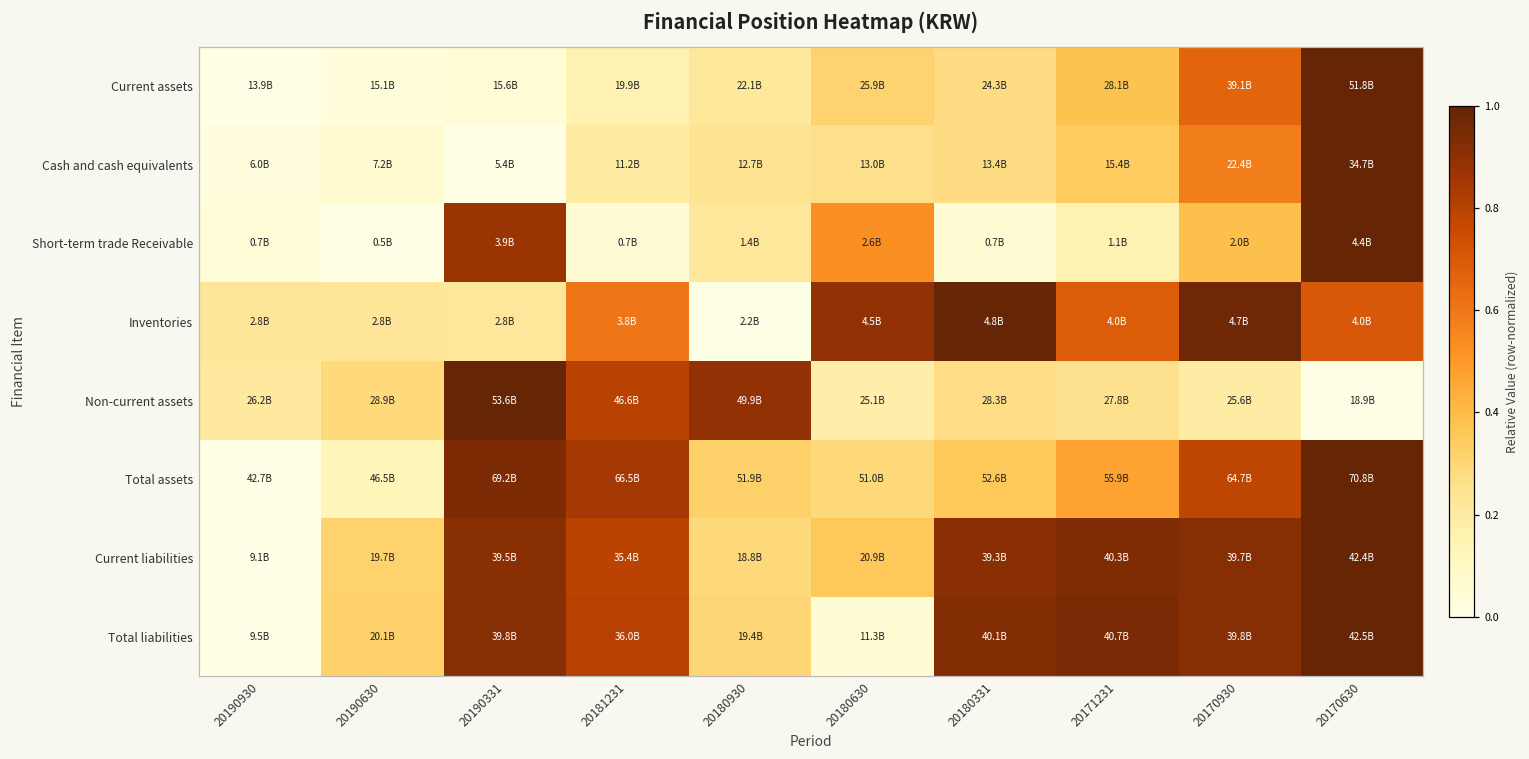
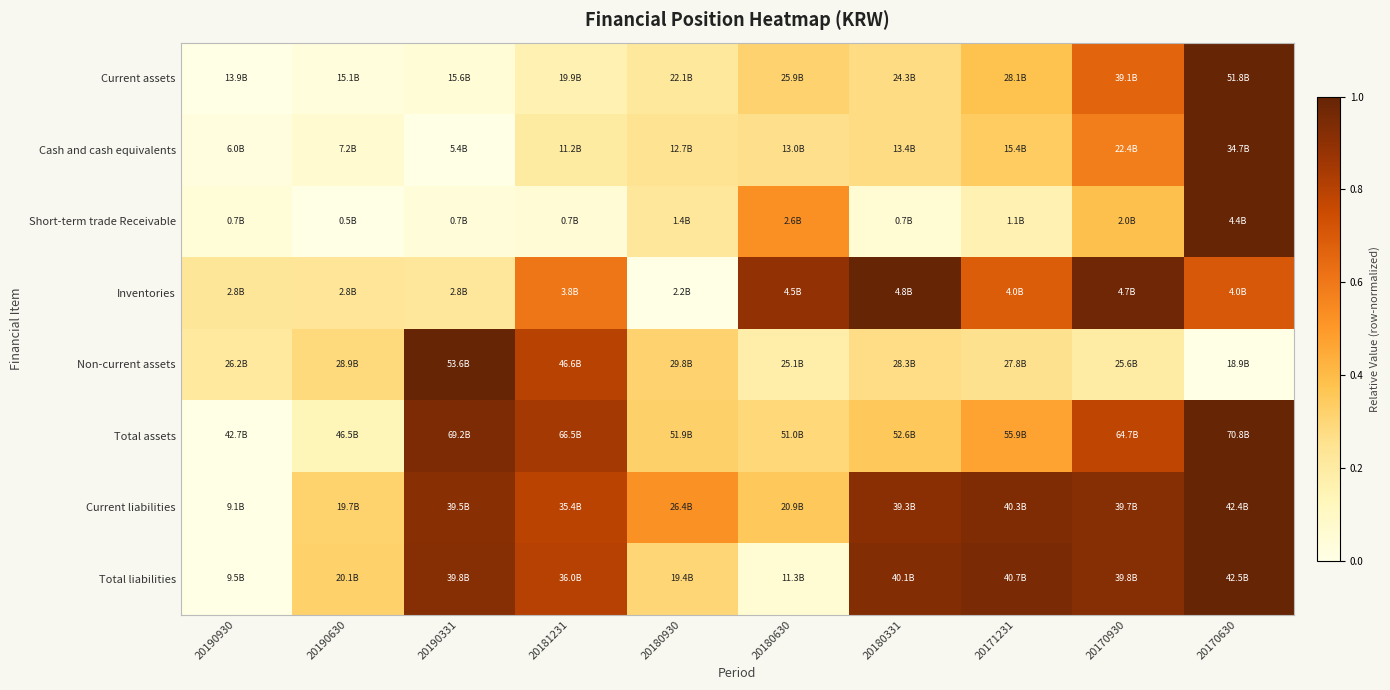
Short-term trade Receivable, 20190331: 3.9B -> 0.7B
Non-current assets, 20180930: 49.9B -> 29.8B
Current liabilities, 20180930: 18.8B -> 26.4B
